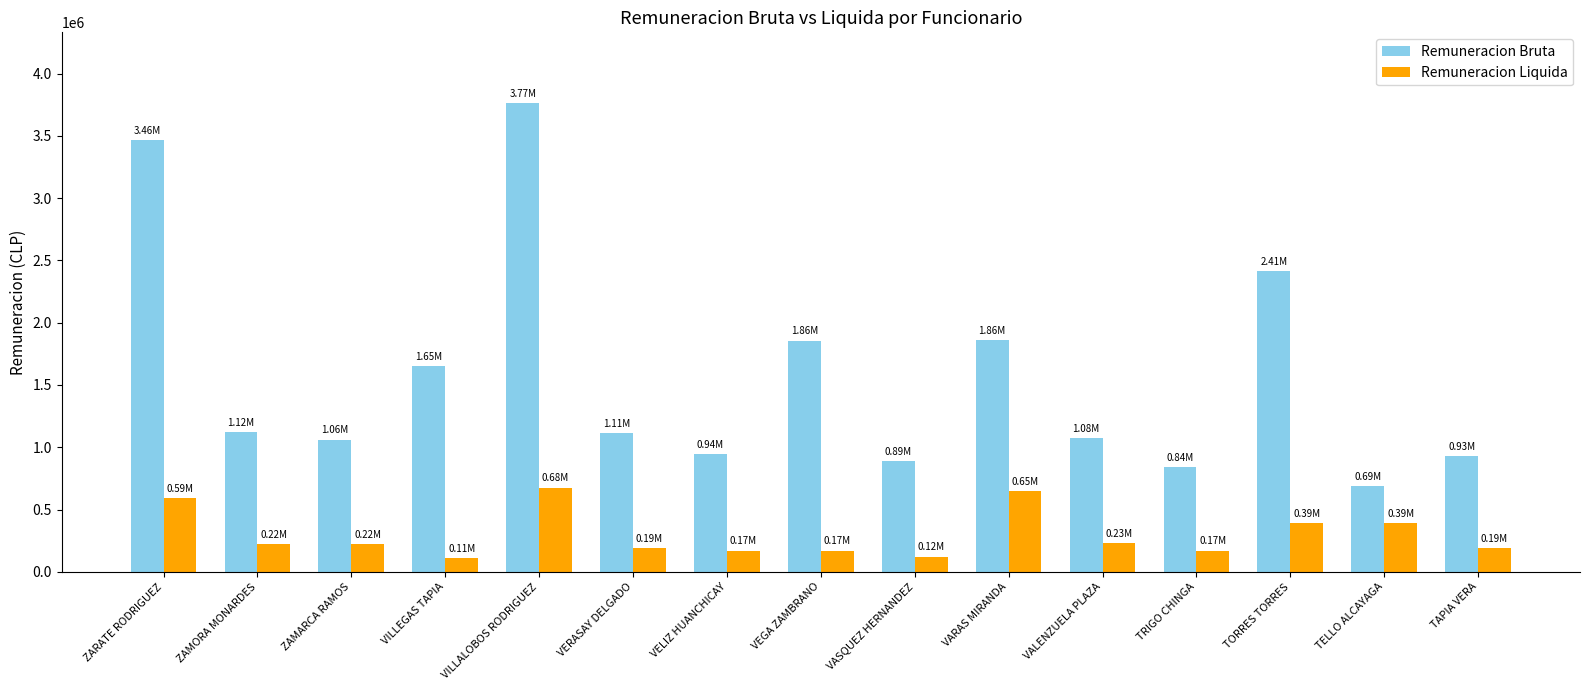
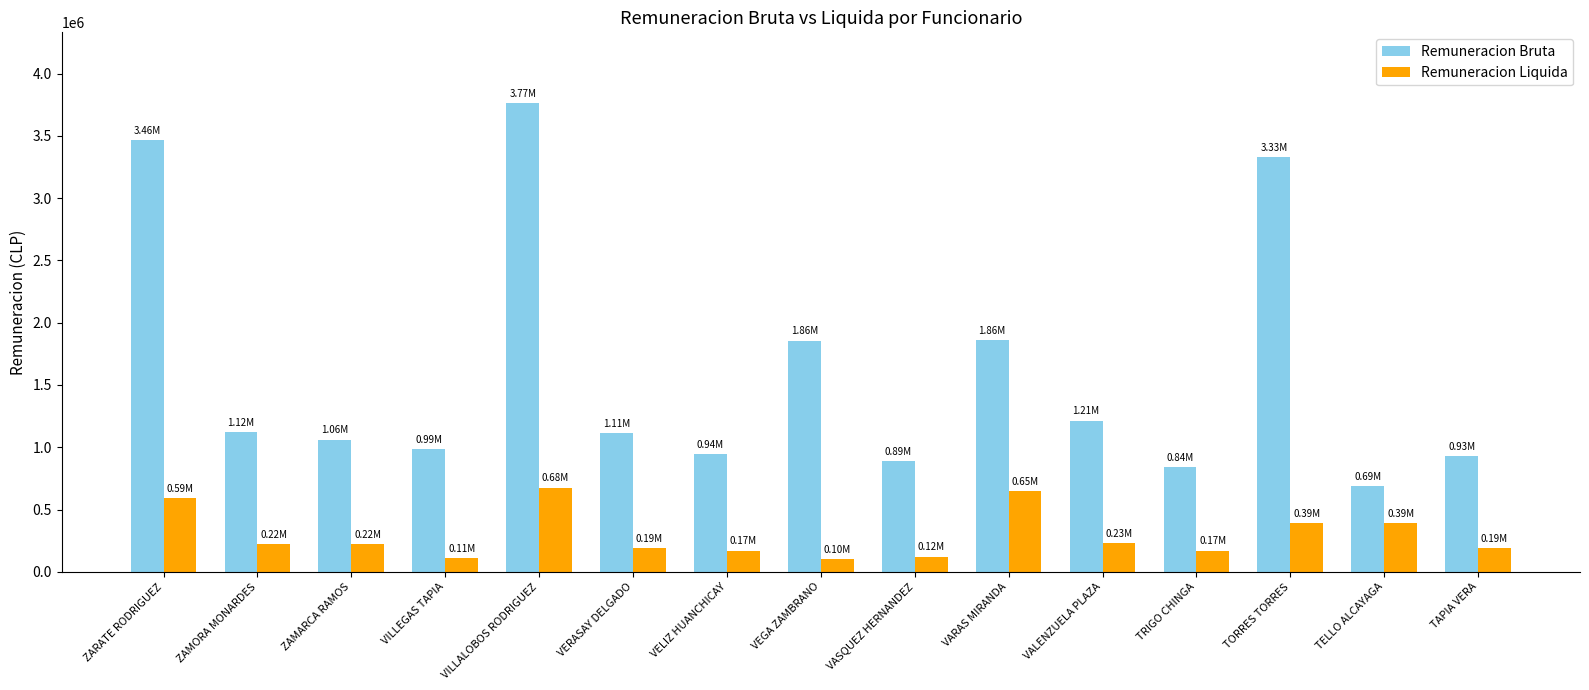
Remuneracion Bruta, VILLEGAS TAPIA: 1.65M -> 0.99M
Remuneracion Liquida, VEGA ZAMBRANO: 0.17M -> 0.10M
Remuneracion Bruta, VALENZUELA PLAZA: 1.08M -> 1.21M
Remuneracion Bruta, TORRES TORRES: 2.41M -> 3.33M
